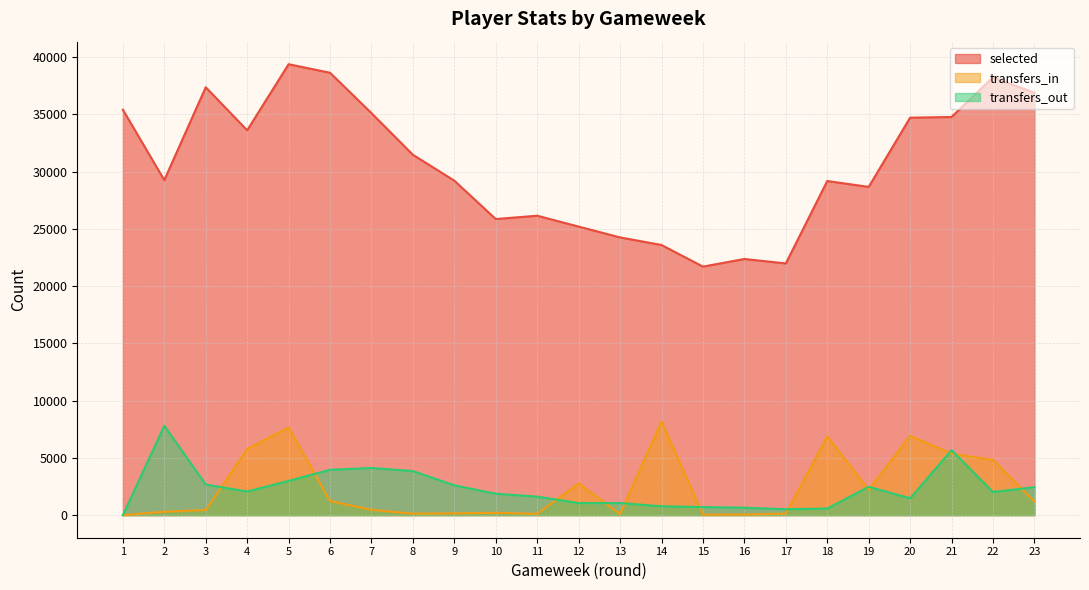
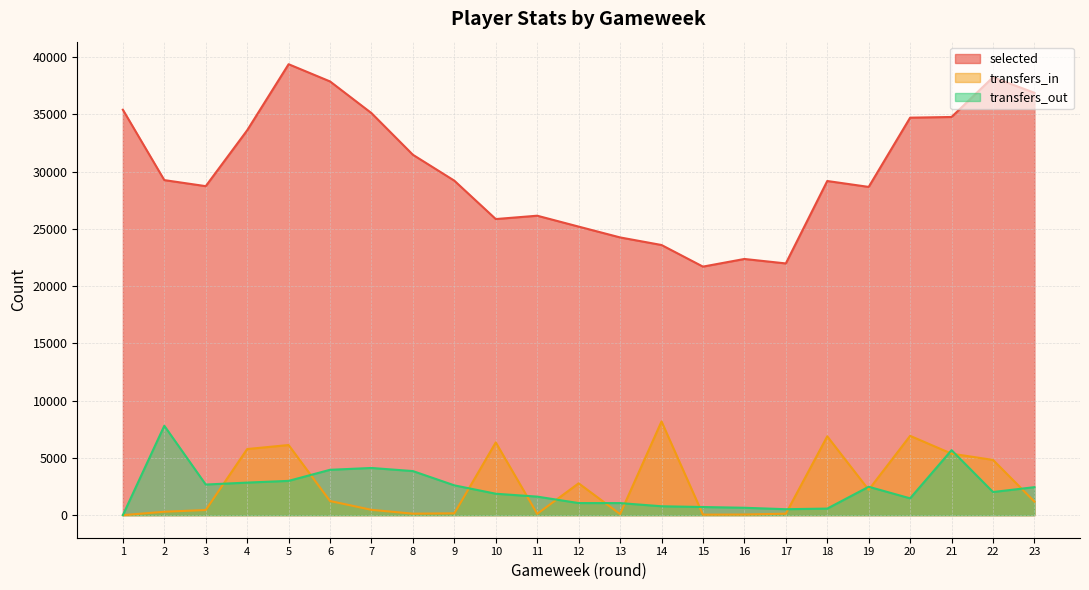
selected, 3: 37400 -> 28700
transfers_out, 4: 2100 -> 2800
transfers_in, 5: 7700 -> 6100
selected, 6: 38600 -> 37900
transfers_in, 10: 200 -> 6400
